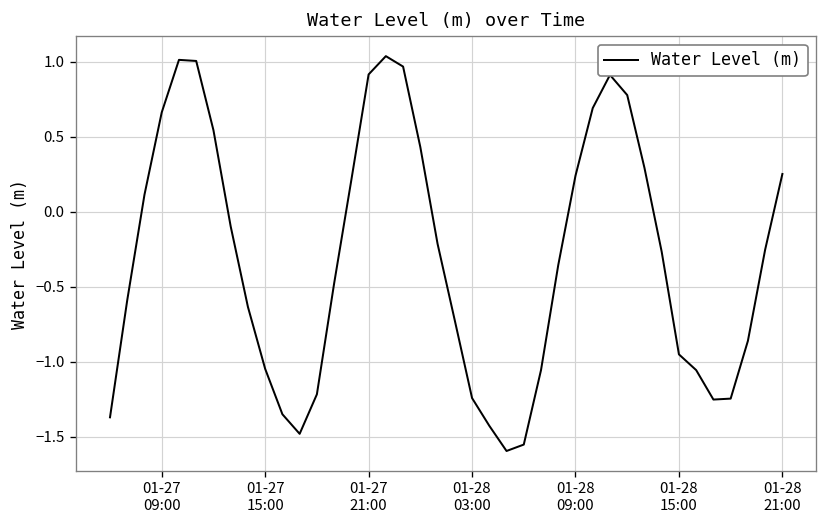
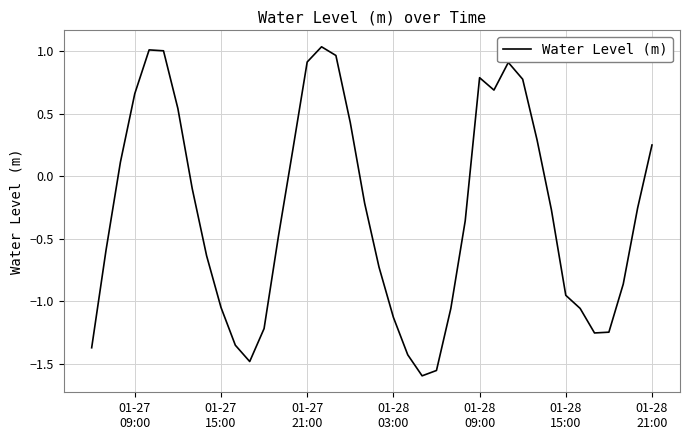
01-28 03:00: -1.24 -> -1.13
01-28 09:00: 0.24 -> 0.79
